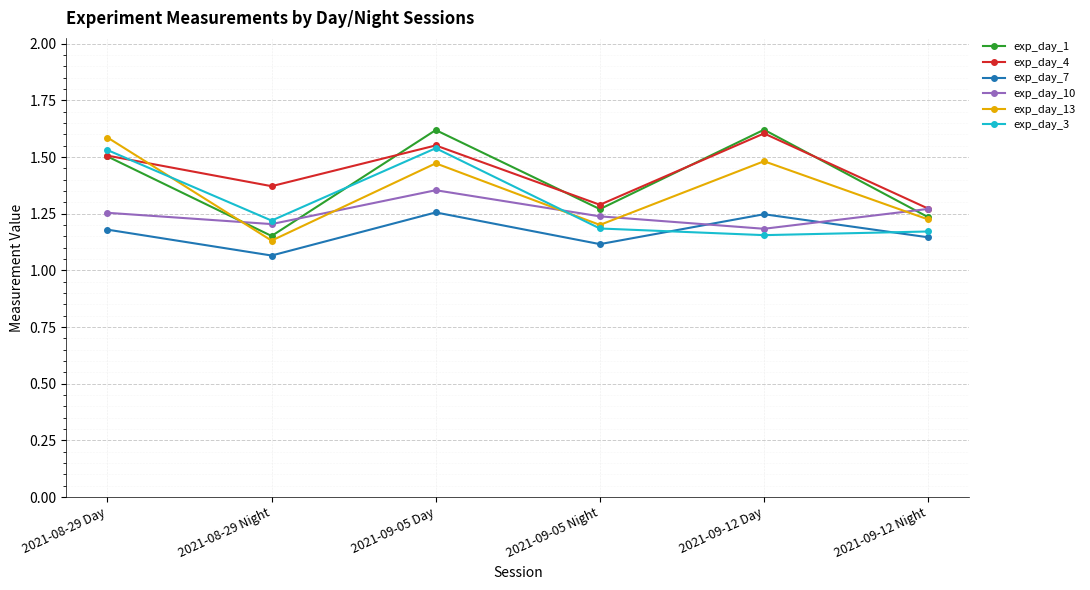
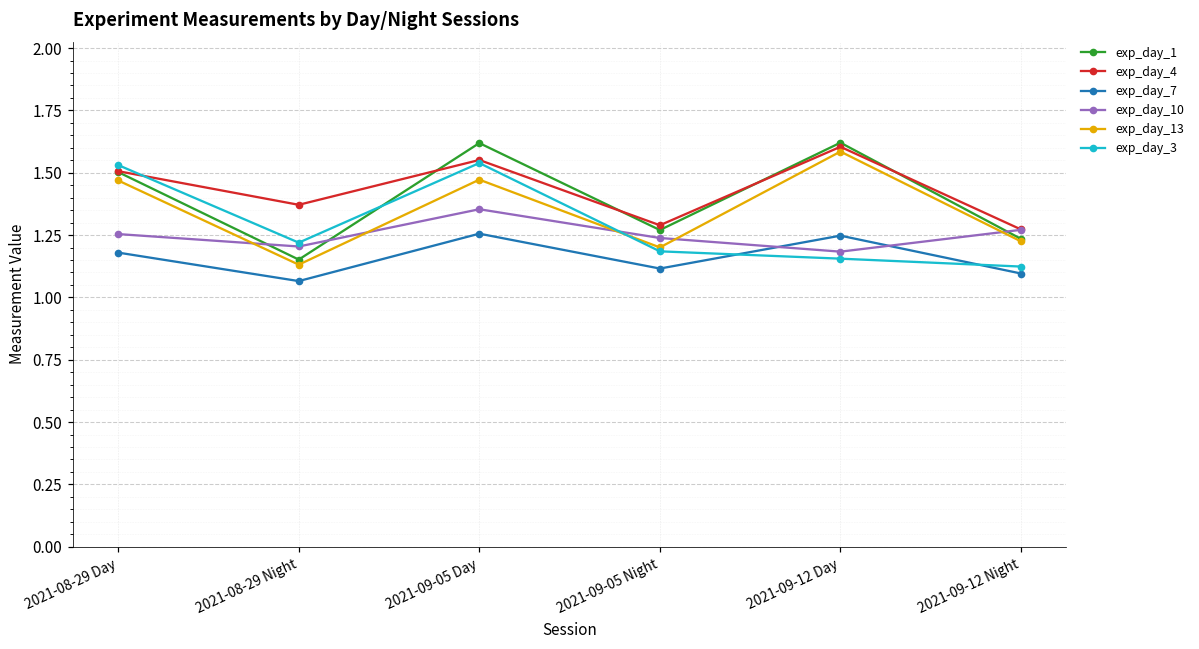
exp_day_13, 2021-08-29 Day: 1.59 -> 1.47
exp_day_13, 2021-09-12 Day: 1.48 -> 1.58
exp_day_7, 2021-09-12 Night: 1.15 -> 1.10
exp_day_3, 2021-09-12 Night: 1.17 -> 1.12
